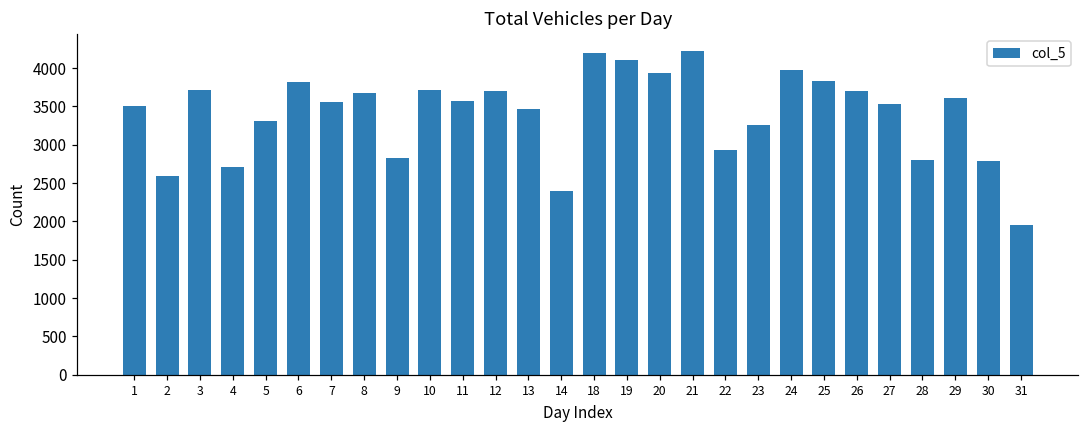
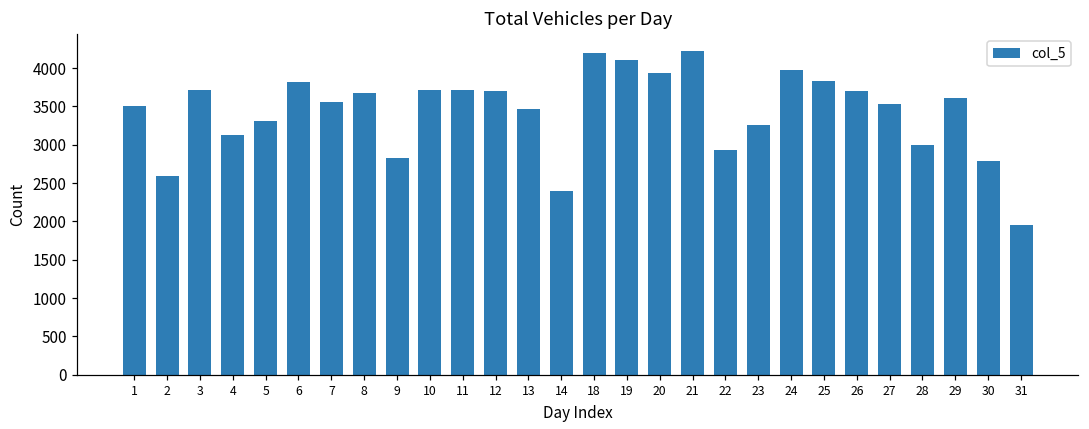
4: 2700 -> 3100
11: 3600 -> 3700
28: 2800 -> 3000
